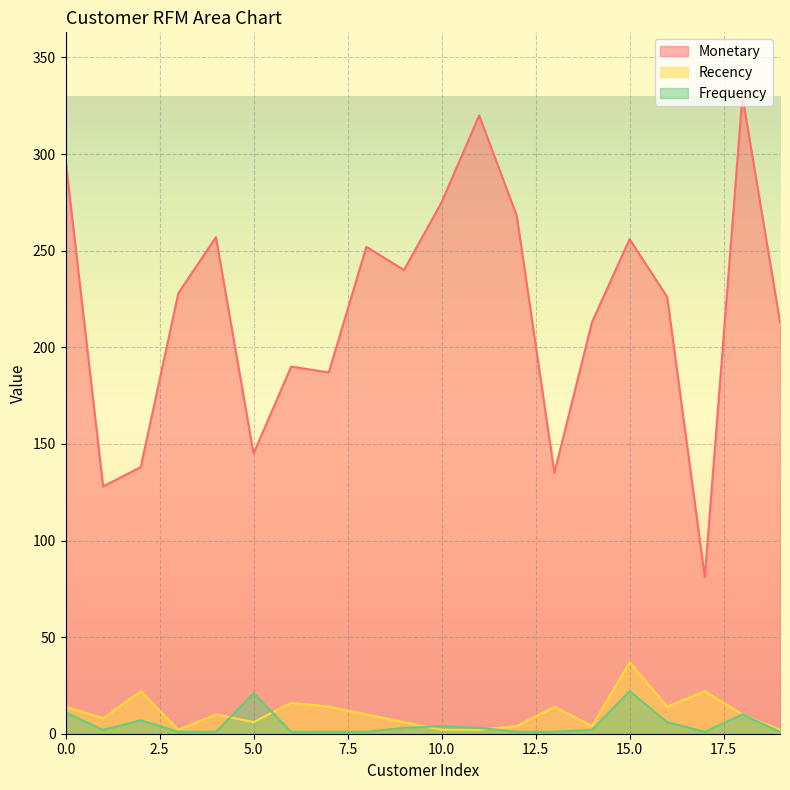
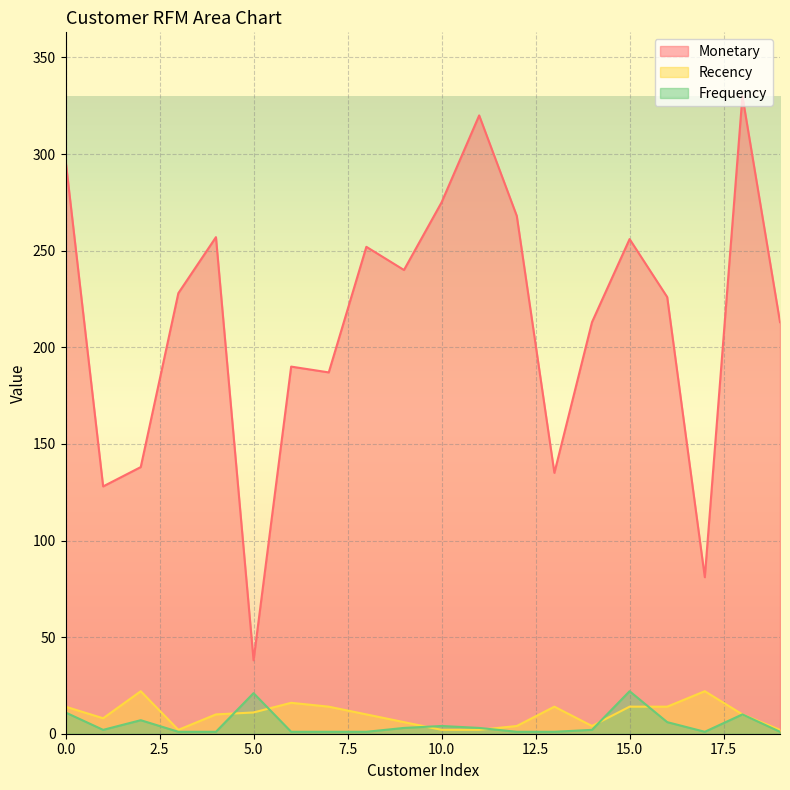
Monetary, 5.0: 145 -> 38
Recency, 5.0: 6 -> 11
Recency, 15.0: 37 -> 14
